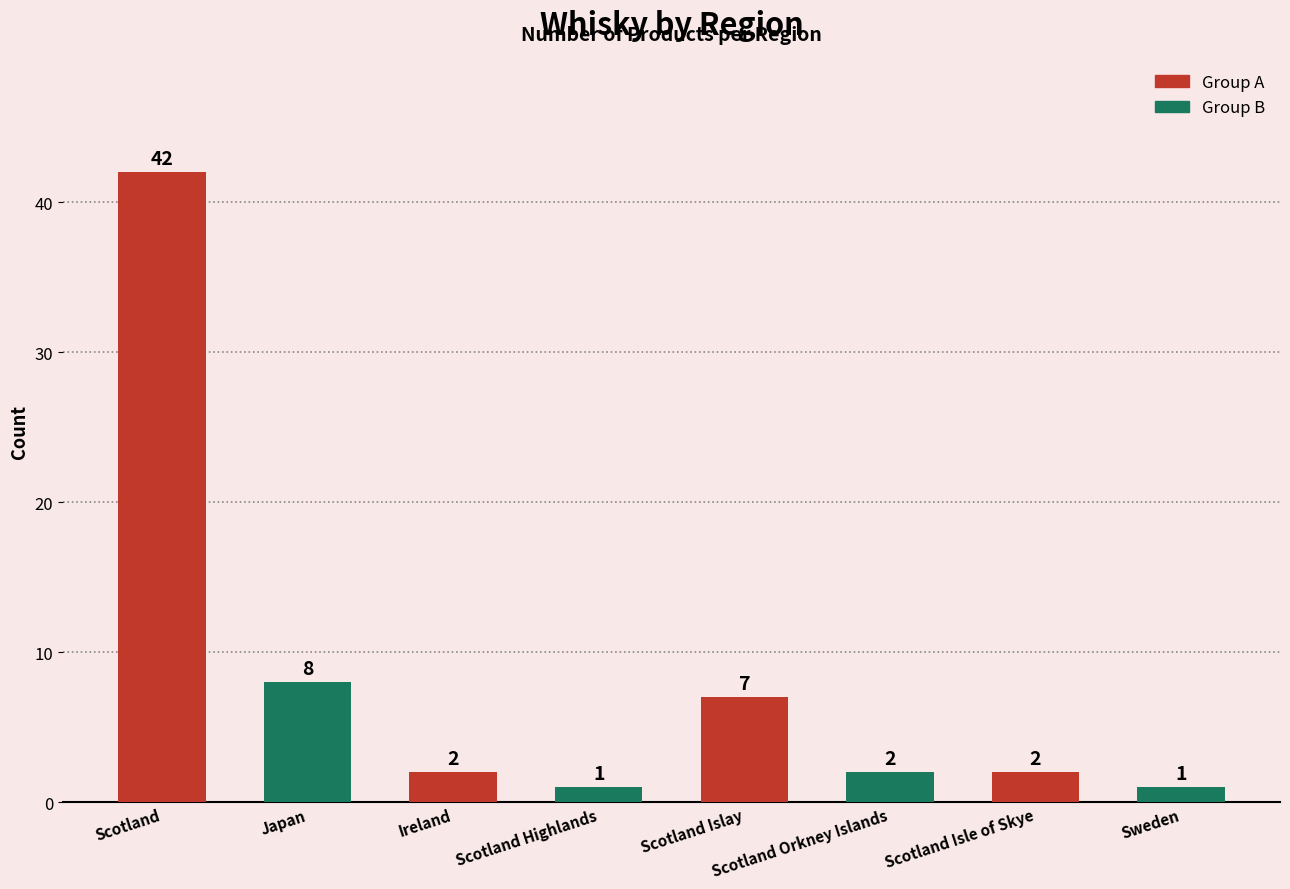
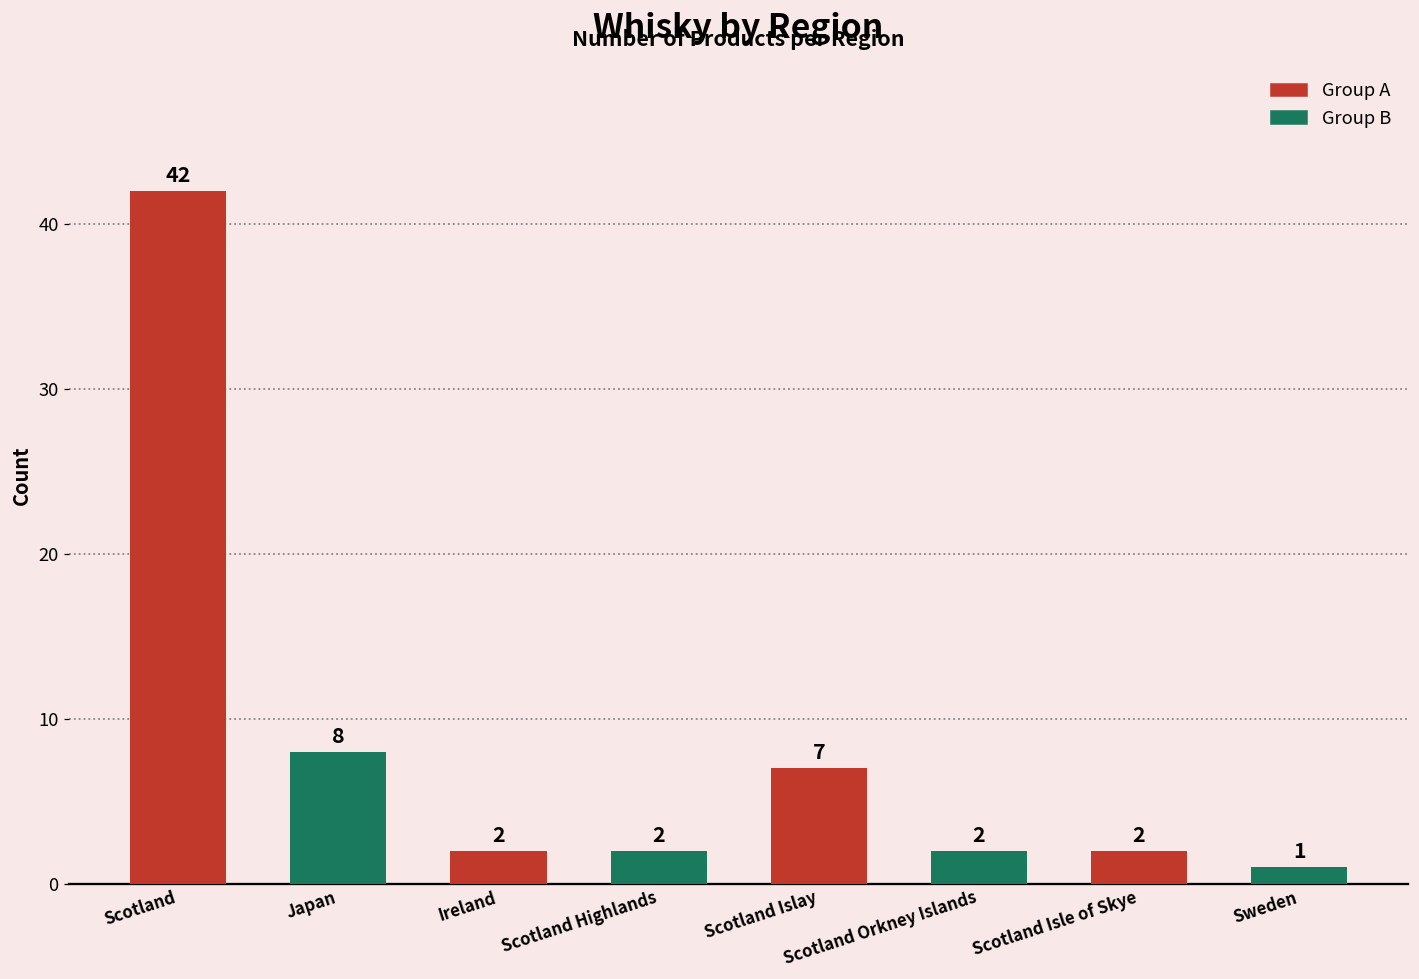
Scotland Highlands: 1 -> 2
